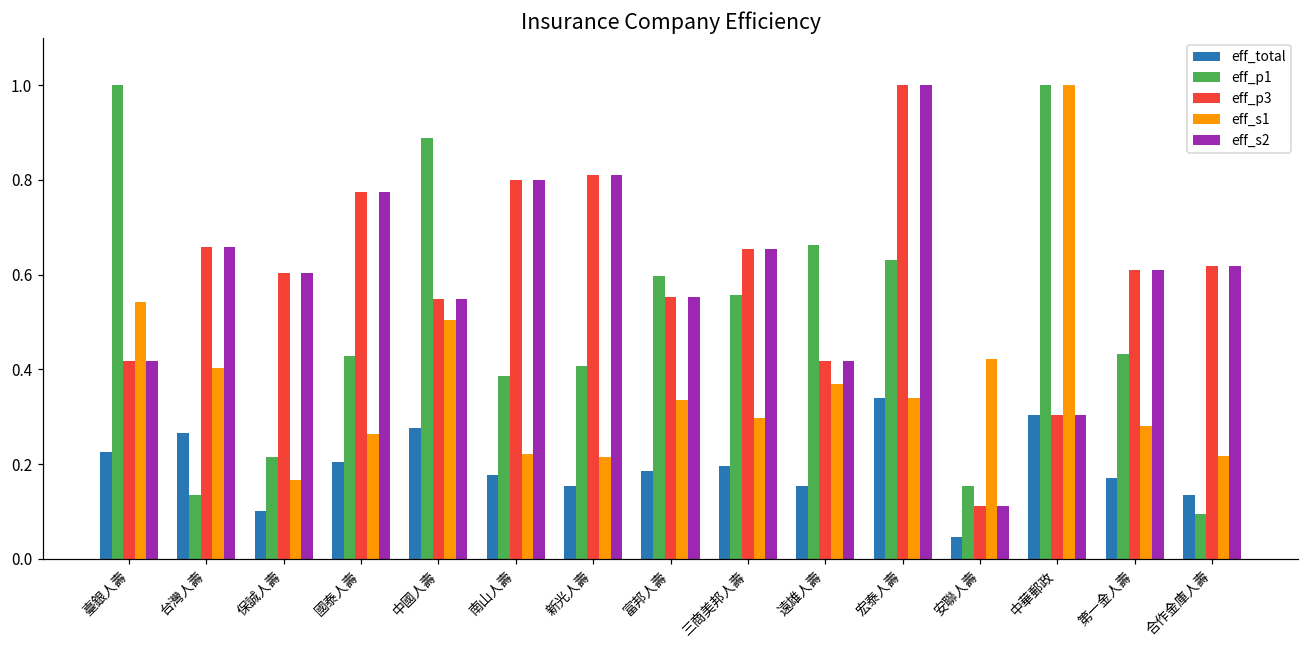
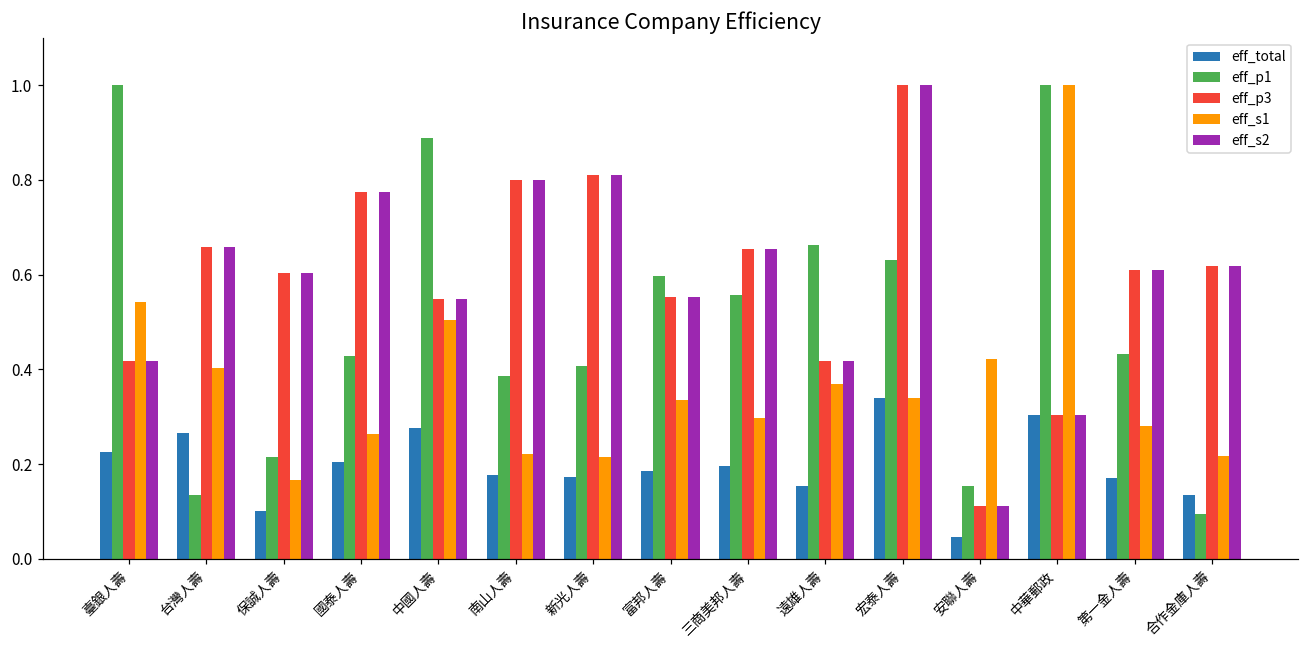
eff_total, 新光人壽: 0.15 -> 0.17
